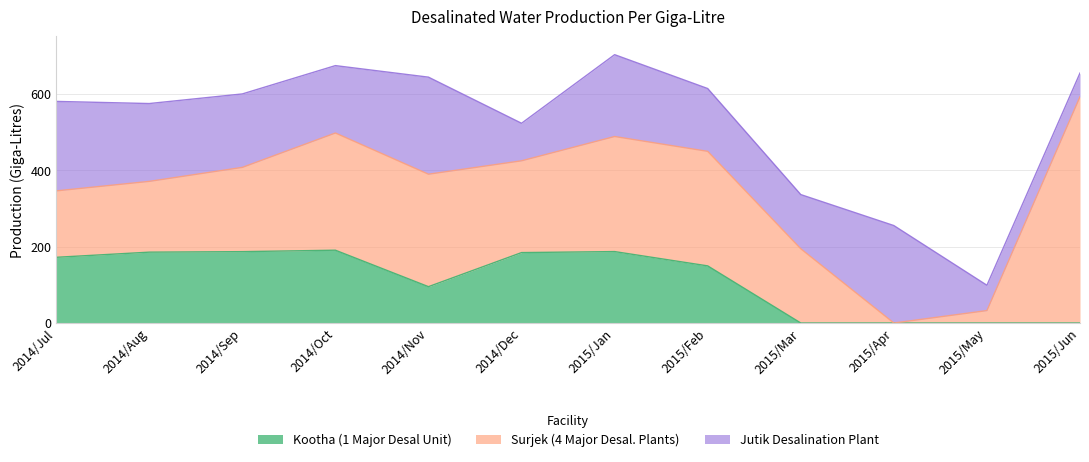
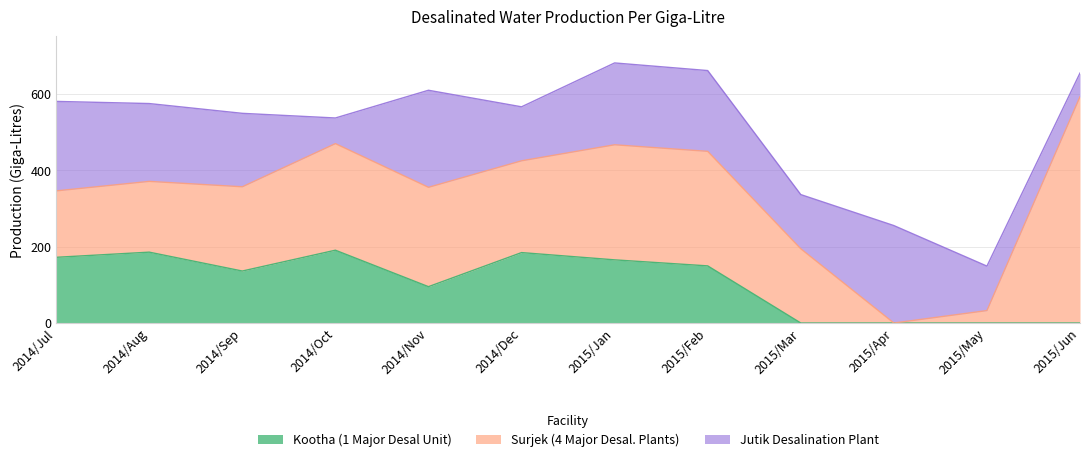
Kootha (1 Major Desal Unit), 2014/Sep: 190 -> 140
Surjek (4 Major Desal. Plants), 2014/Oct: 310 -> 280
Jutik Desalination Plant, 2014/Oct: 180 -> 70
Surjek (4 Major Desal. Plants), 2014/Nov: 290 -> 260
Jutik Desalination Plant, 2014/Dec: 100 -> 140
Kootha (1 Major Desal Unit), 2015/Jan: 190 -> 170
Jutik Desalination Plant, 2015/Feb: 160 -> 210
Jutik Desalination Plant, 2015/May: 70 -> 120
